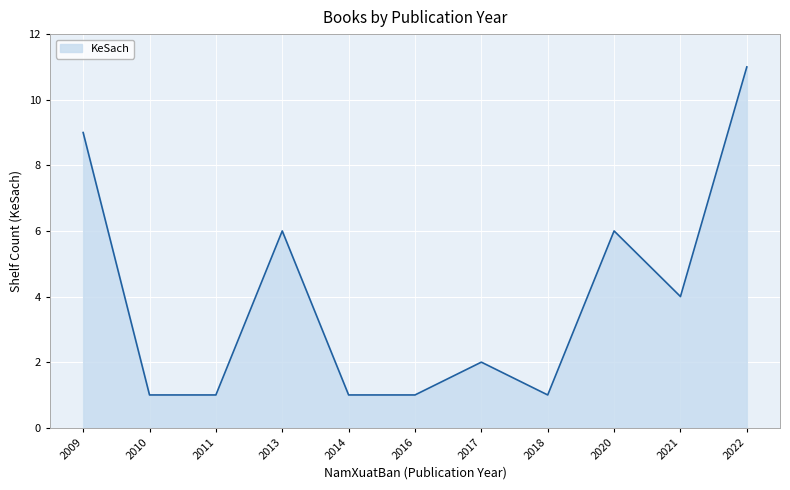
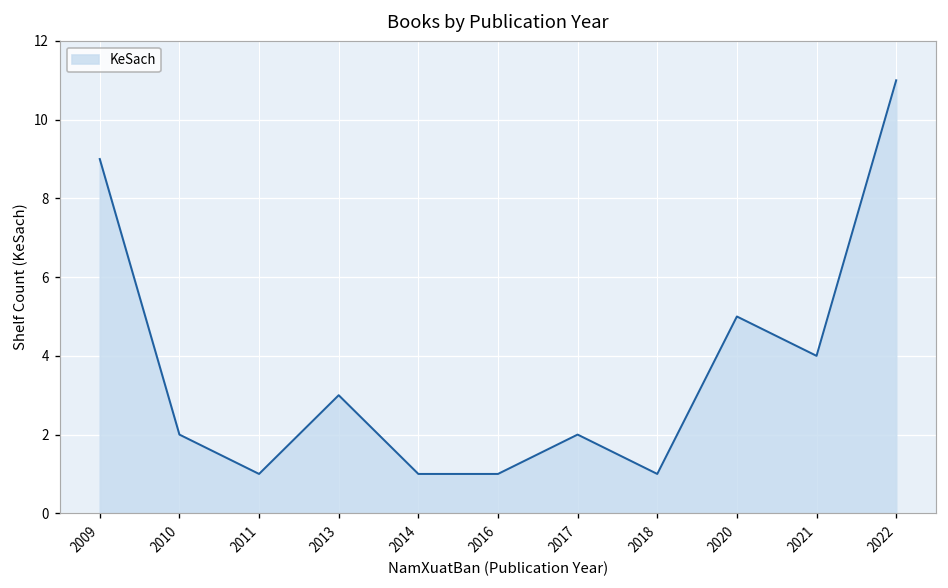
2010: 1 -> 2
2013: 6 -> 3
2020: 6 -> 5
